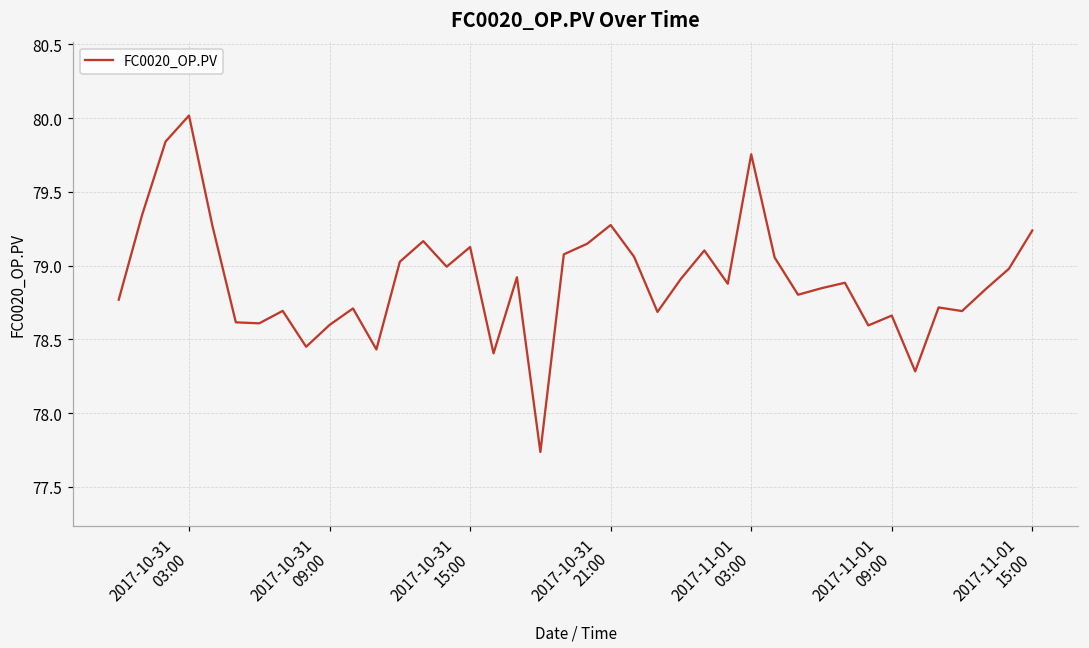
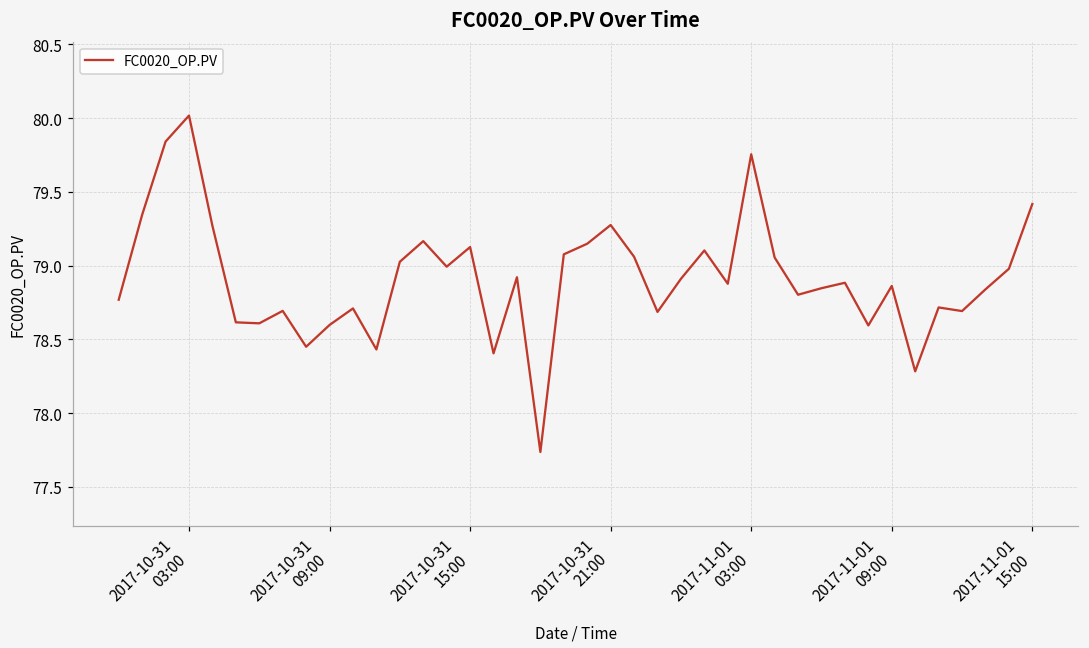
2017-11-01 09:00: 78.66 -> 78.86
2017-11-01 15:00: 79.24 -> 79.42
